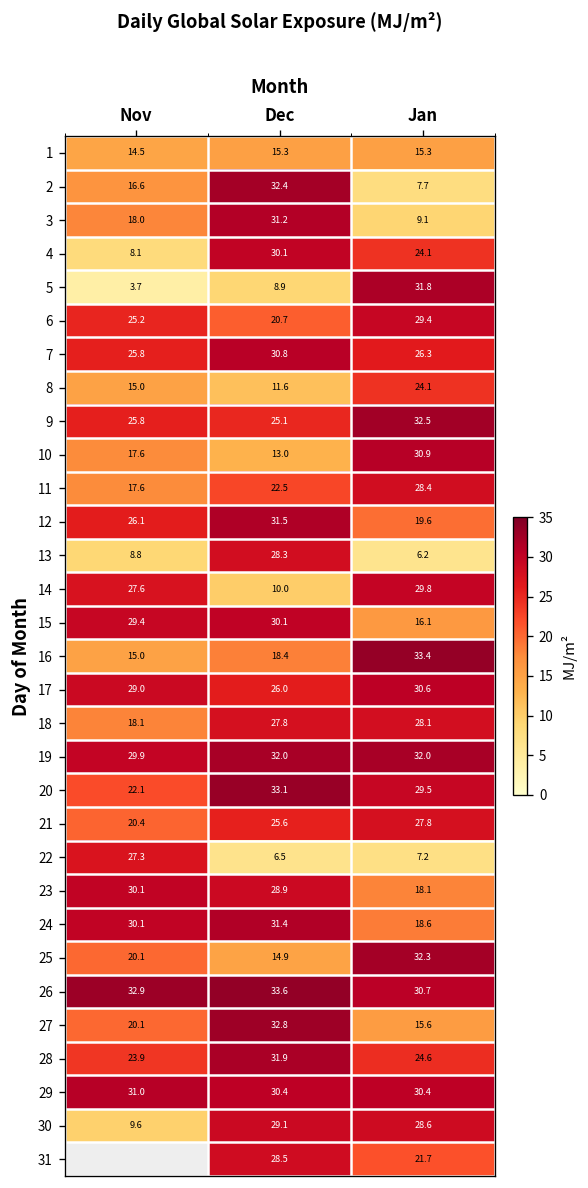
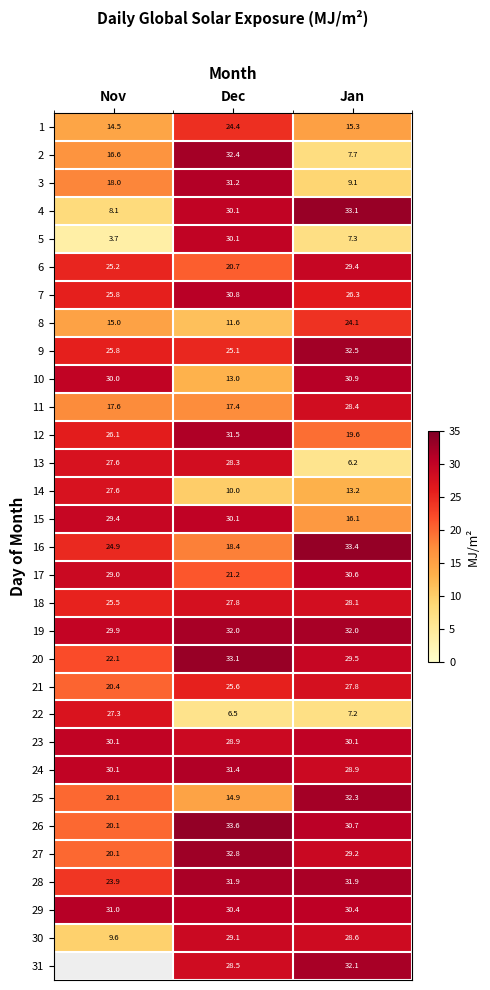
1, Dec: 15.3 -> 24.4
4, Jan: 24.1 -> 33.1
5, Dec: 8.9 -> 30.1
5, Jan: 31.8 -> 7.3
10, Nov: 17.6 -> 30.0
11, Dec: 22.5 -> 17.4
13, Nov: 8.8 -> 27.6
14, Jan: 29.8 -> 13.2
16, Nov: 15.0 -> 24.9
17, Dec: 26.0 -> 21.2
18, Nov: 18.1 -> 25.5
23, Jan: 18.1 -> 30.1
24, Jan: 18.6 -> 28.9
26, Nov: 32.9 -> 20.1
27, Jan: 15.6 -> 29.2
28, Jan: 24.6 -> 31.9
31, Jan: 21.7 -> 32.1
